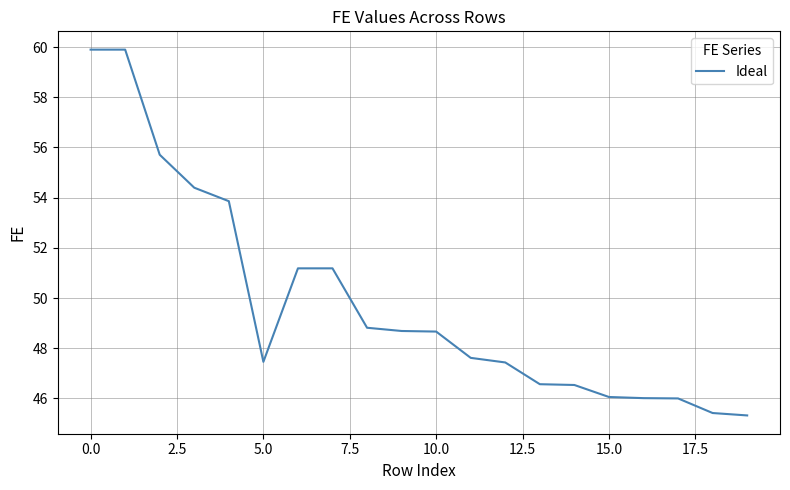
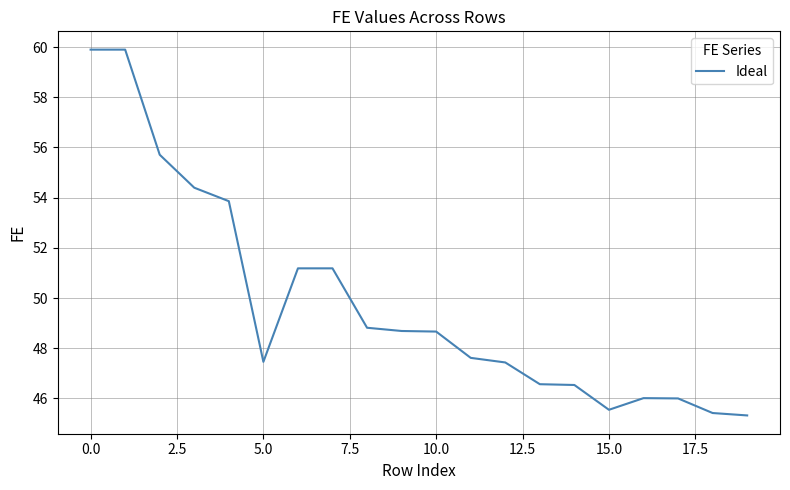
15.0: 46.1 -> 45.5
